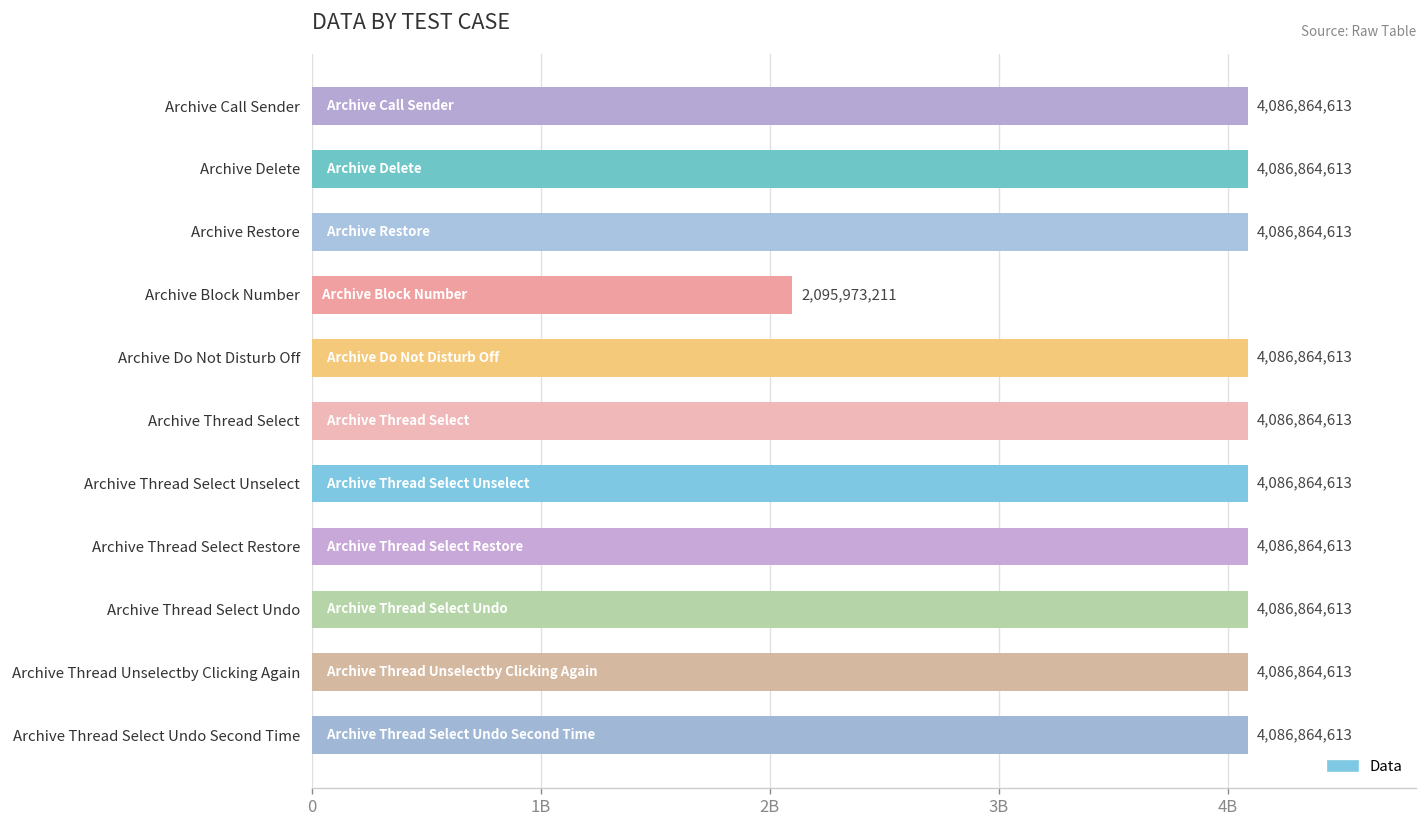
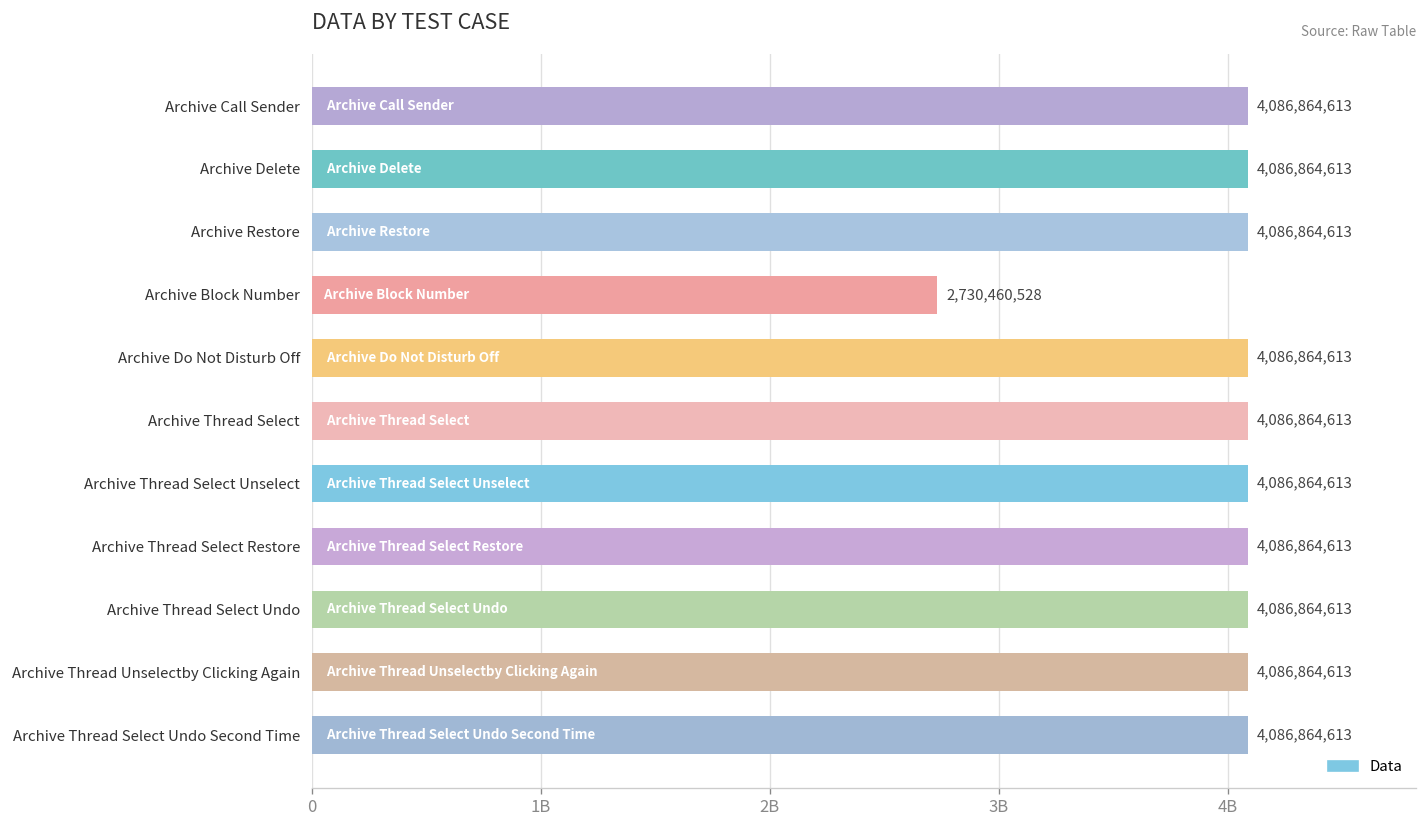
Archive Block Number: 2,095,973,211 -> 2,730,460,528
